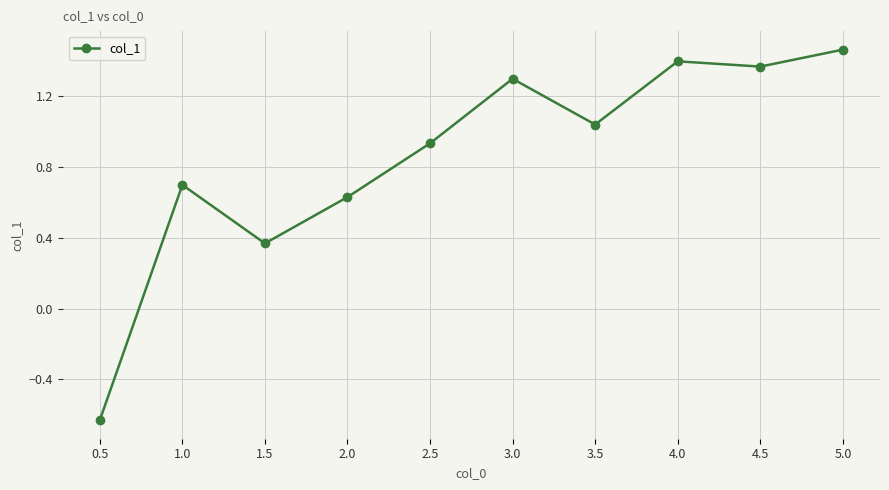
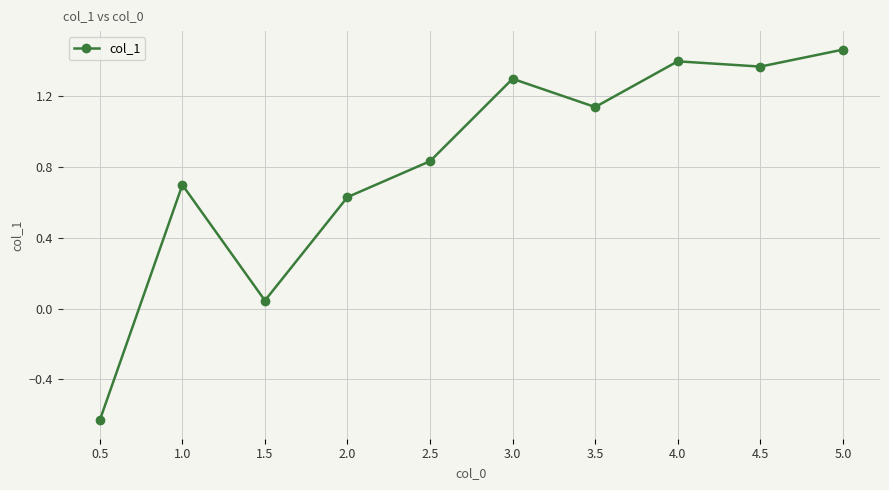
1.5: 0.37 -> 0.05
2.5: 0.94 -> 0.83
3.5: 1.04 -> 1.14
